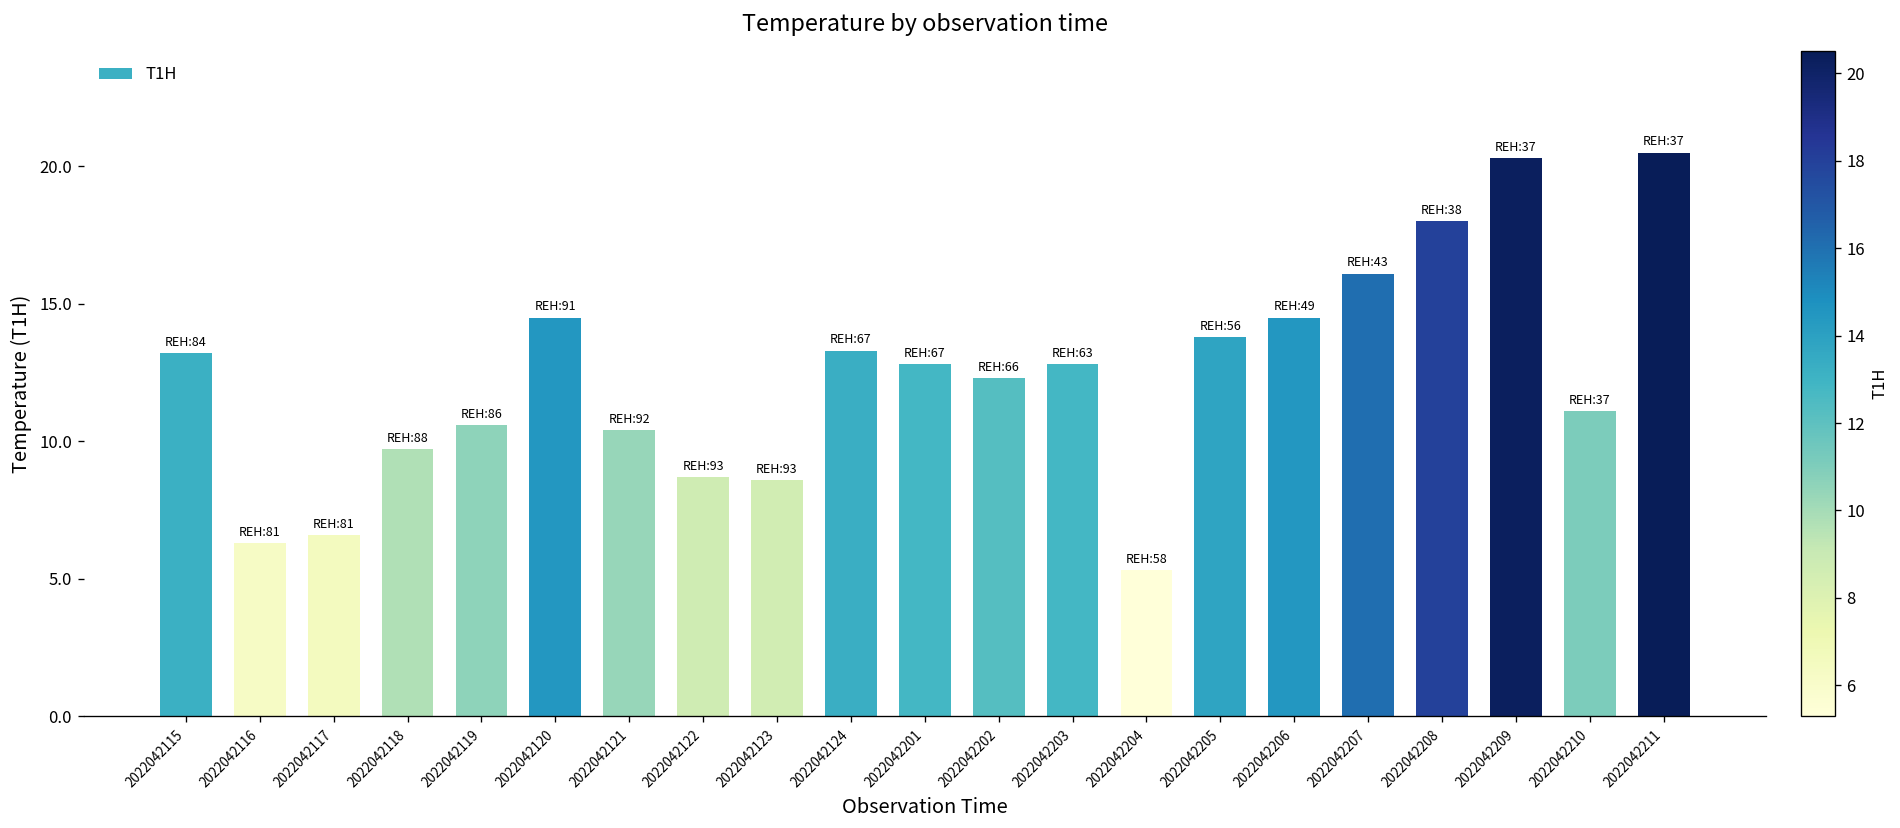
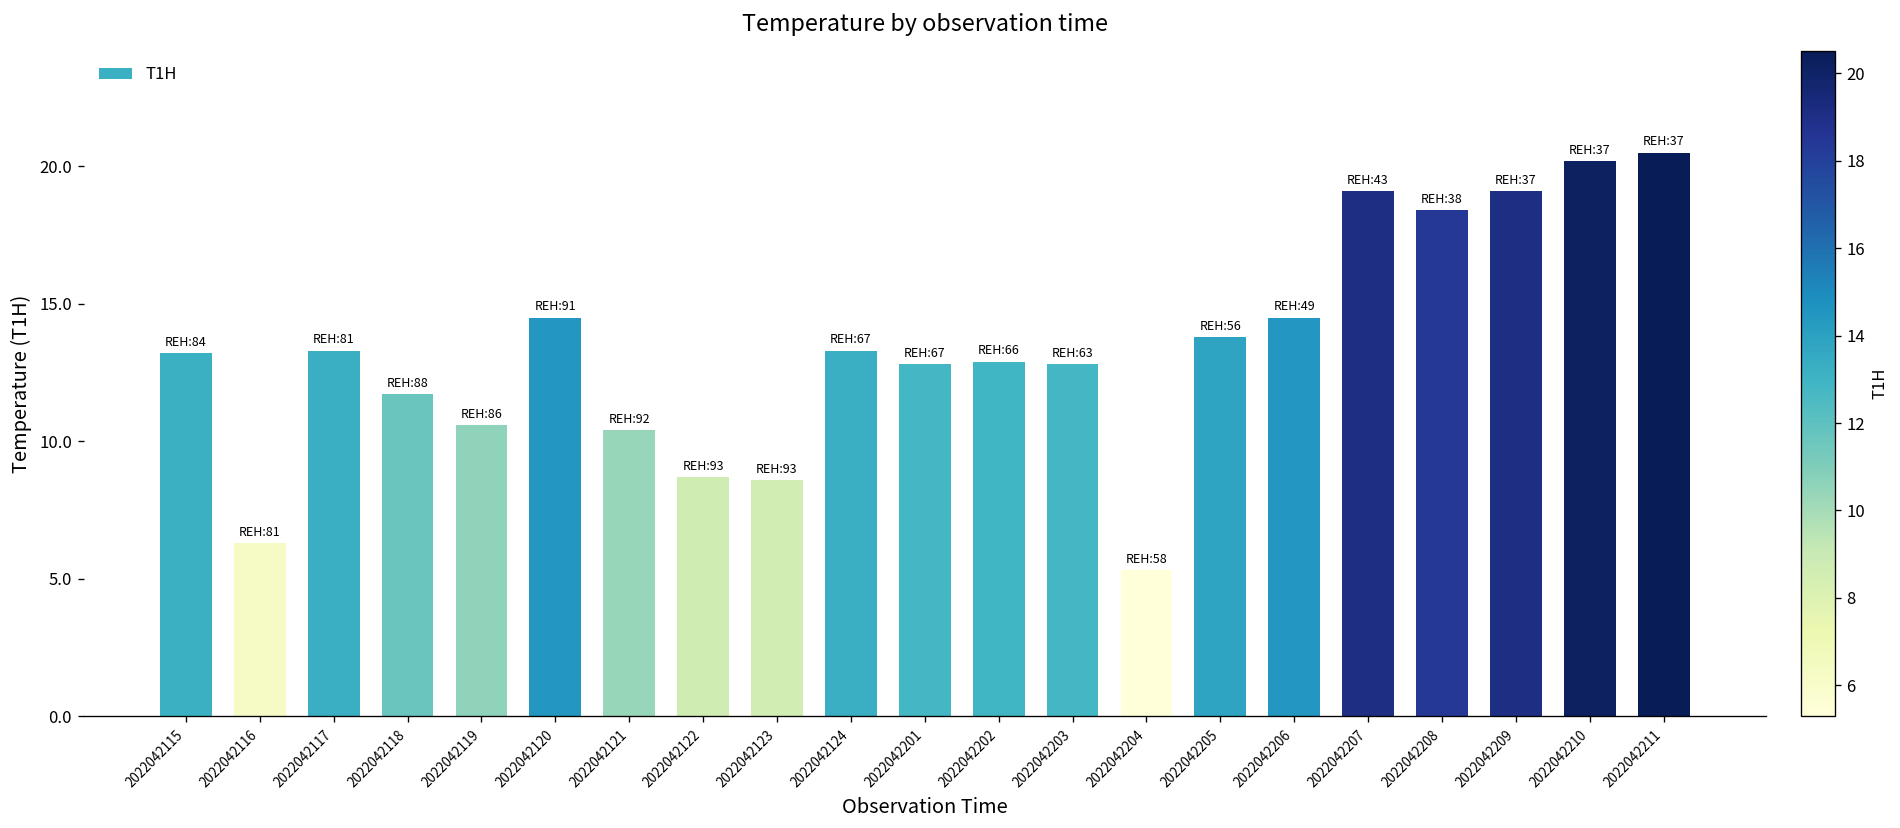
2022042117: 6.6 -> 13.3
2022042118: 9.7 -> 11.7
2022042202: 12.3 -> 12.9
2022042207: 16.1 -> 19.1
2022042208: 18.0 -> 18.4
2022042209: 20.3 -> 19.1
2022042210: 11.1 -> 20.2
